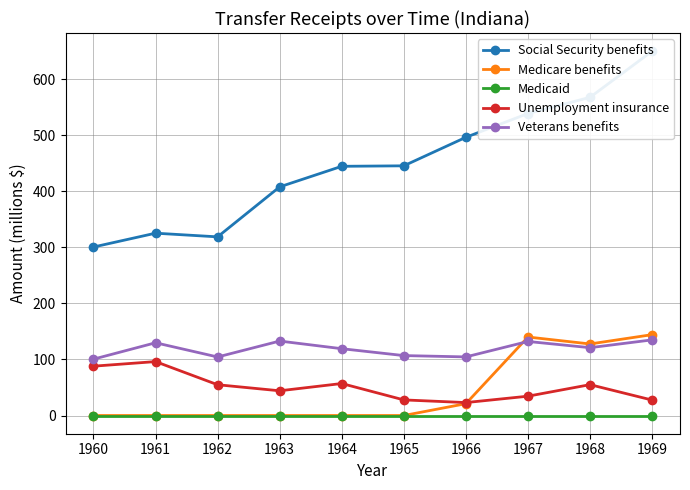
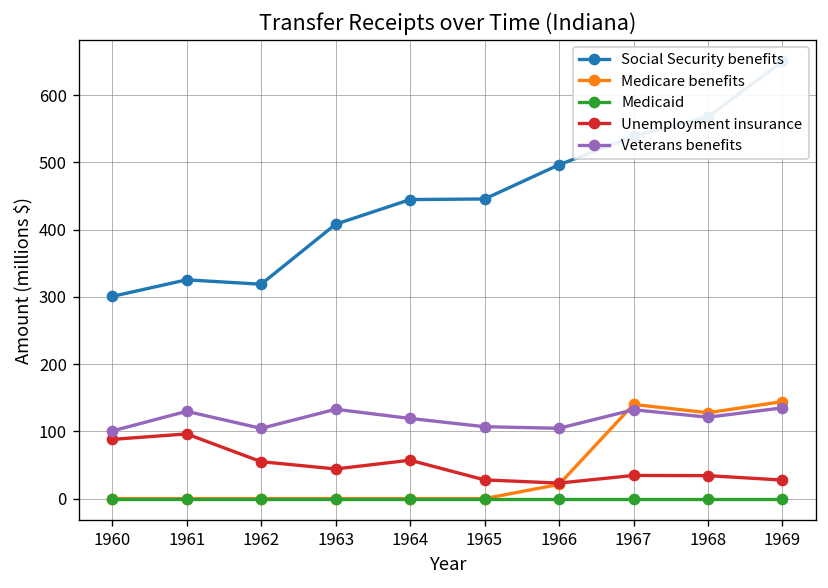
Unemployment insurance, 1968: 60 -> 30
